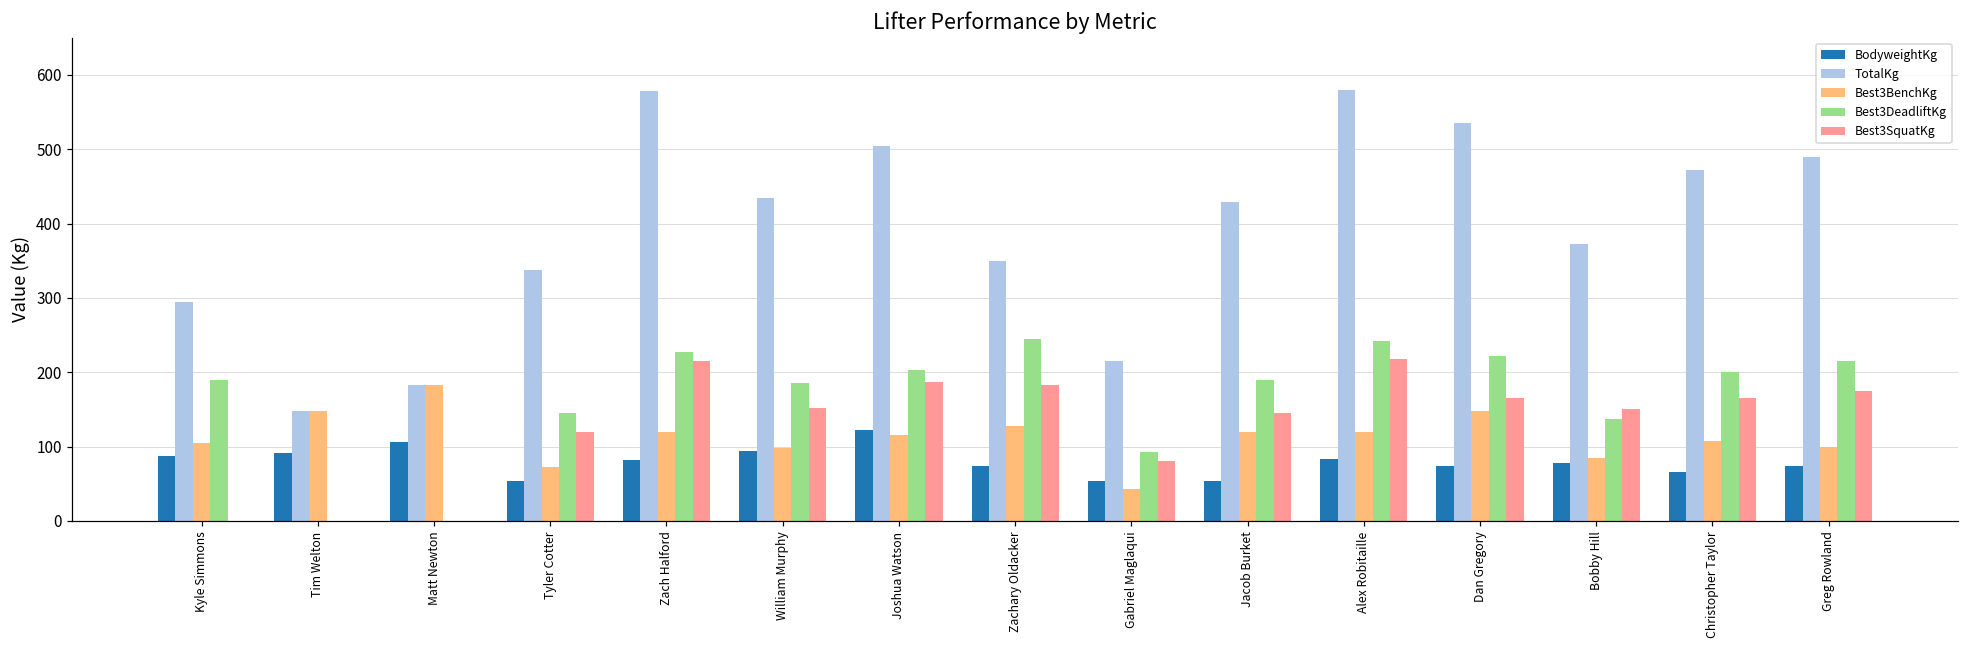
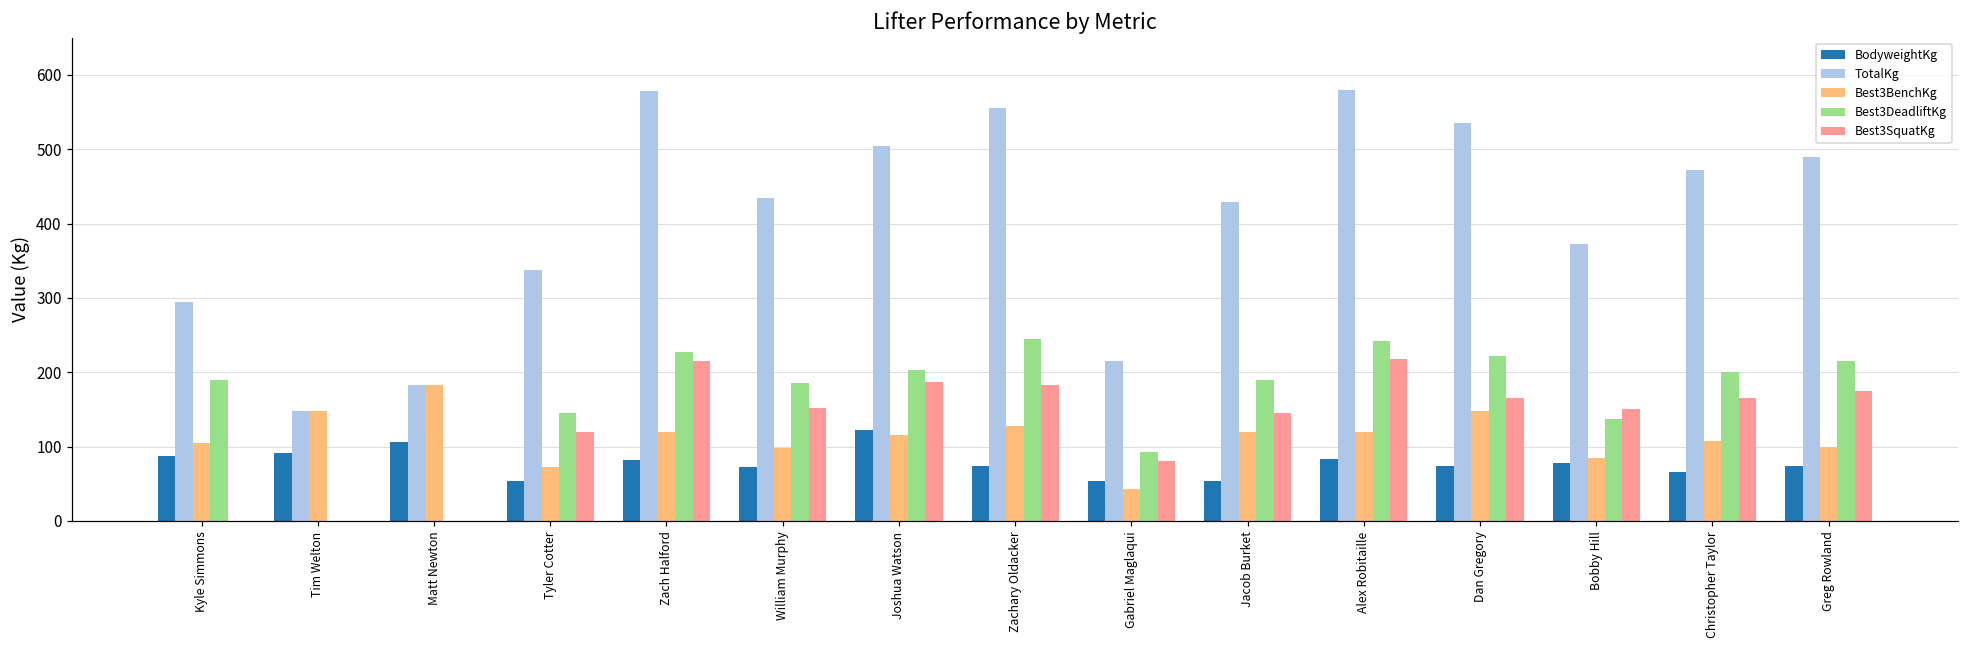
BodyweightKg, William Murphy: 90 -> 70
TotalKg, Zachary Oldacker: 350 -> 560
